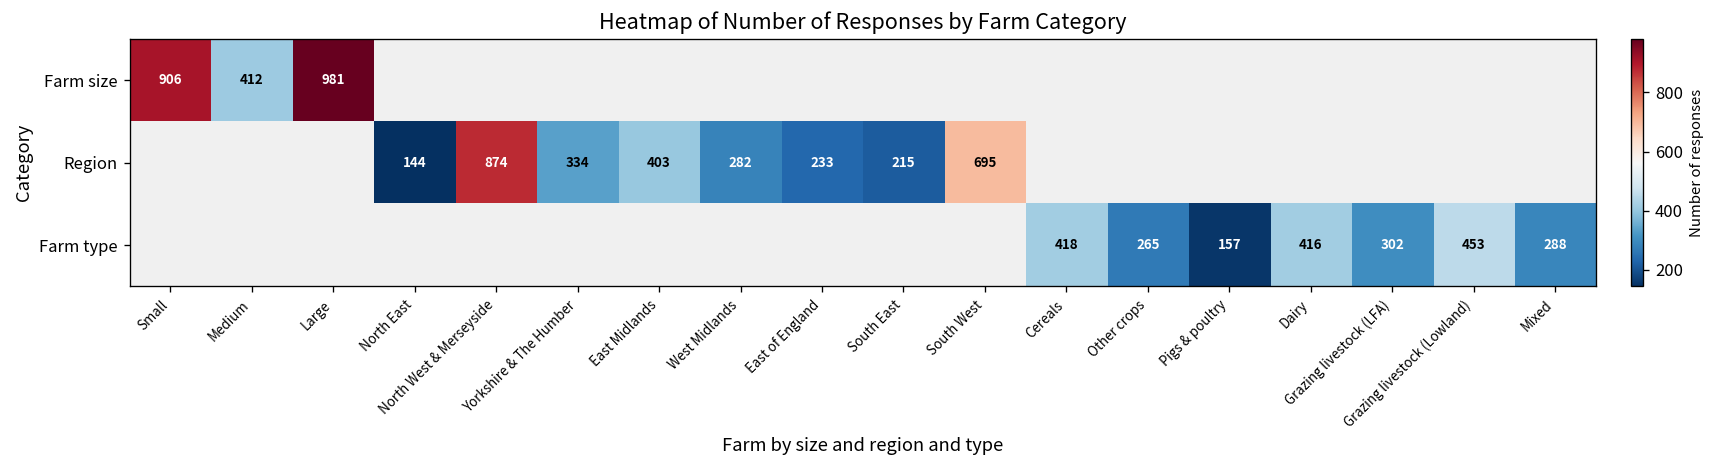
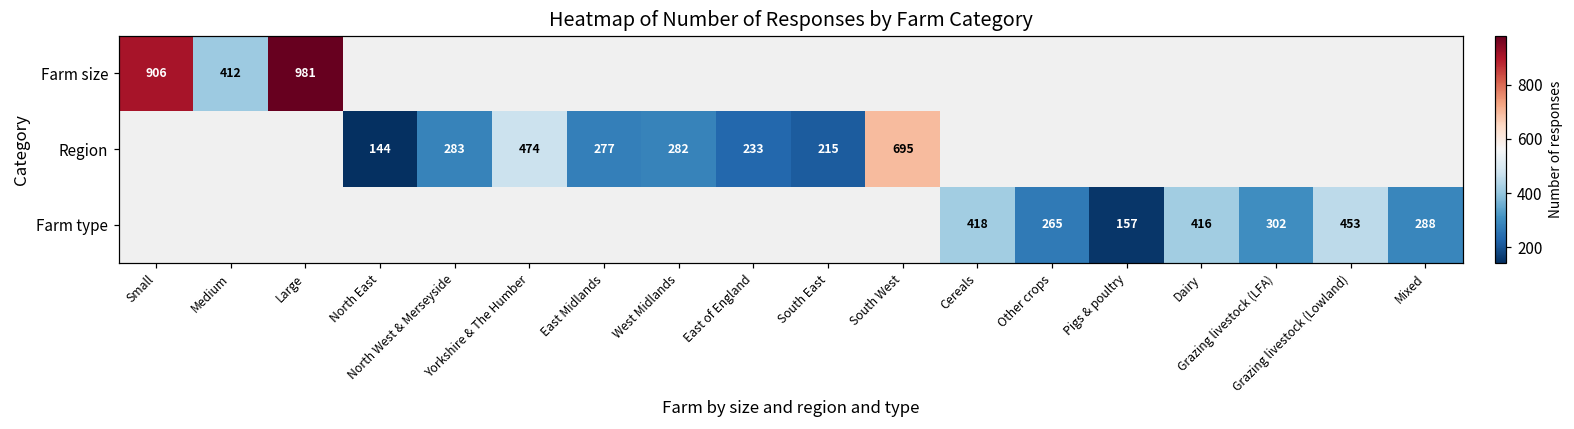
Region, North West & Merseyside: 874 -> 283
Region, Yorkshire & The Humber: 334 -> 474
Region, East Midlands: 403 -> 277
